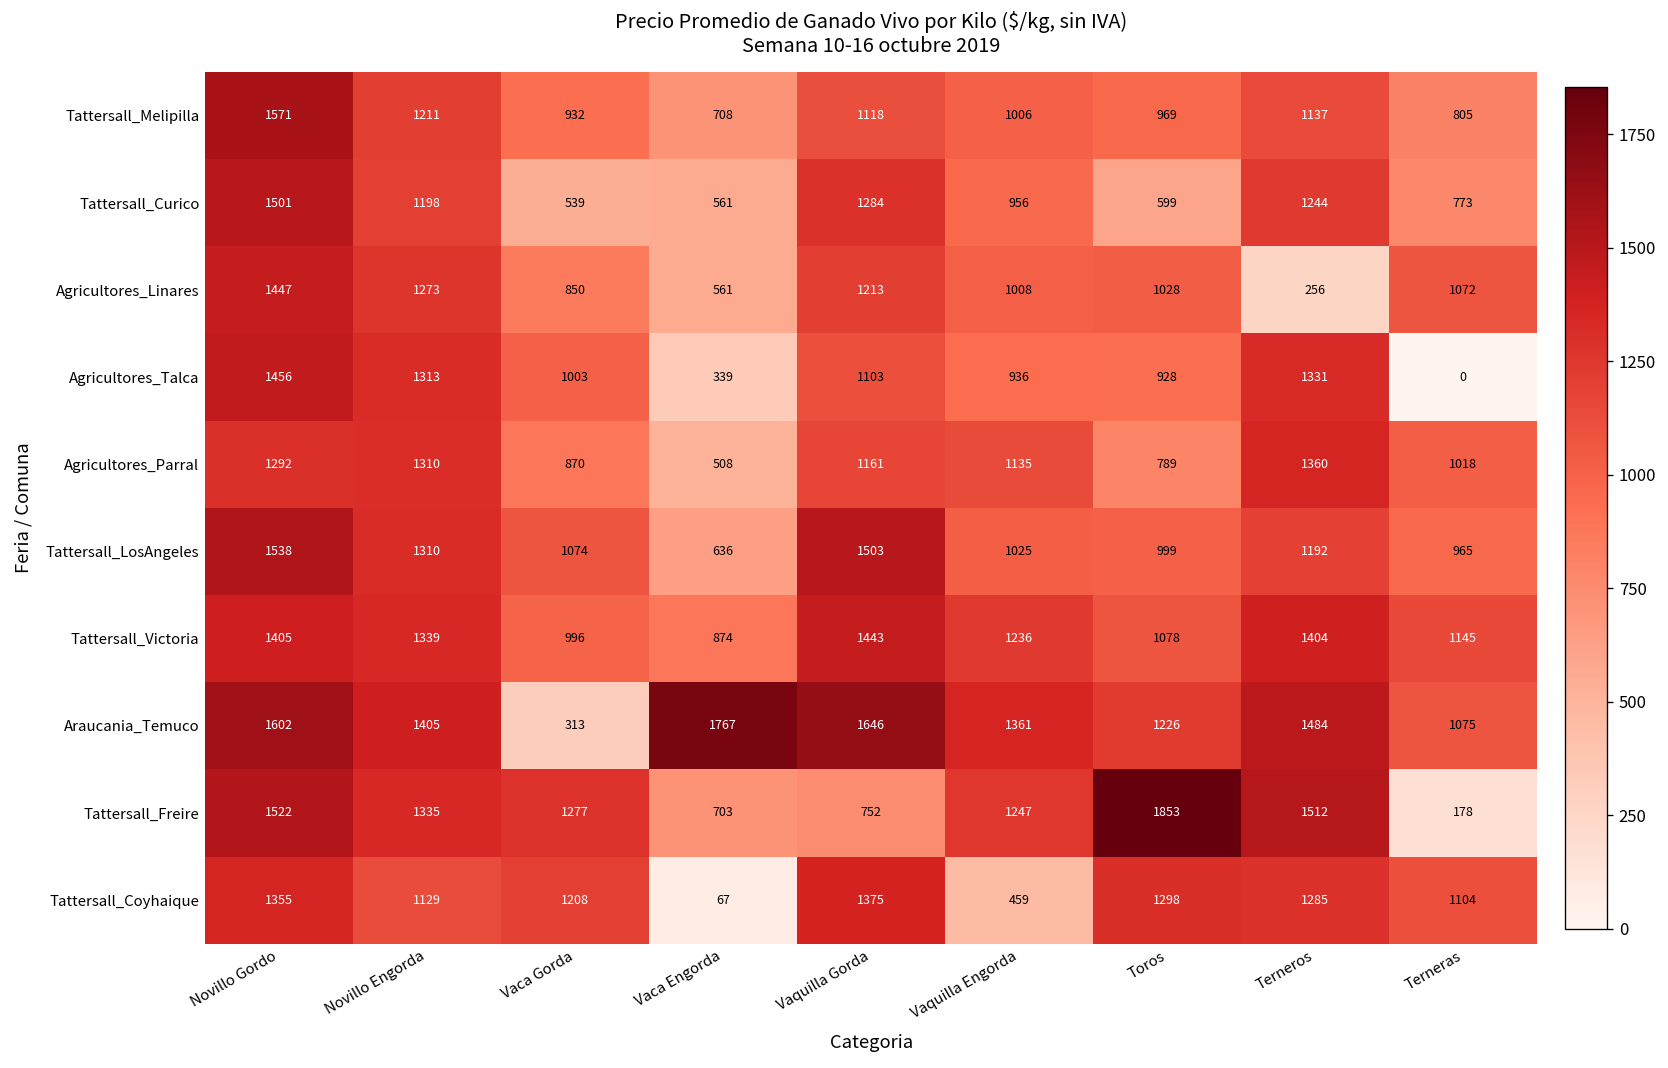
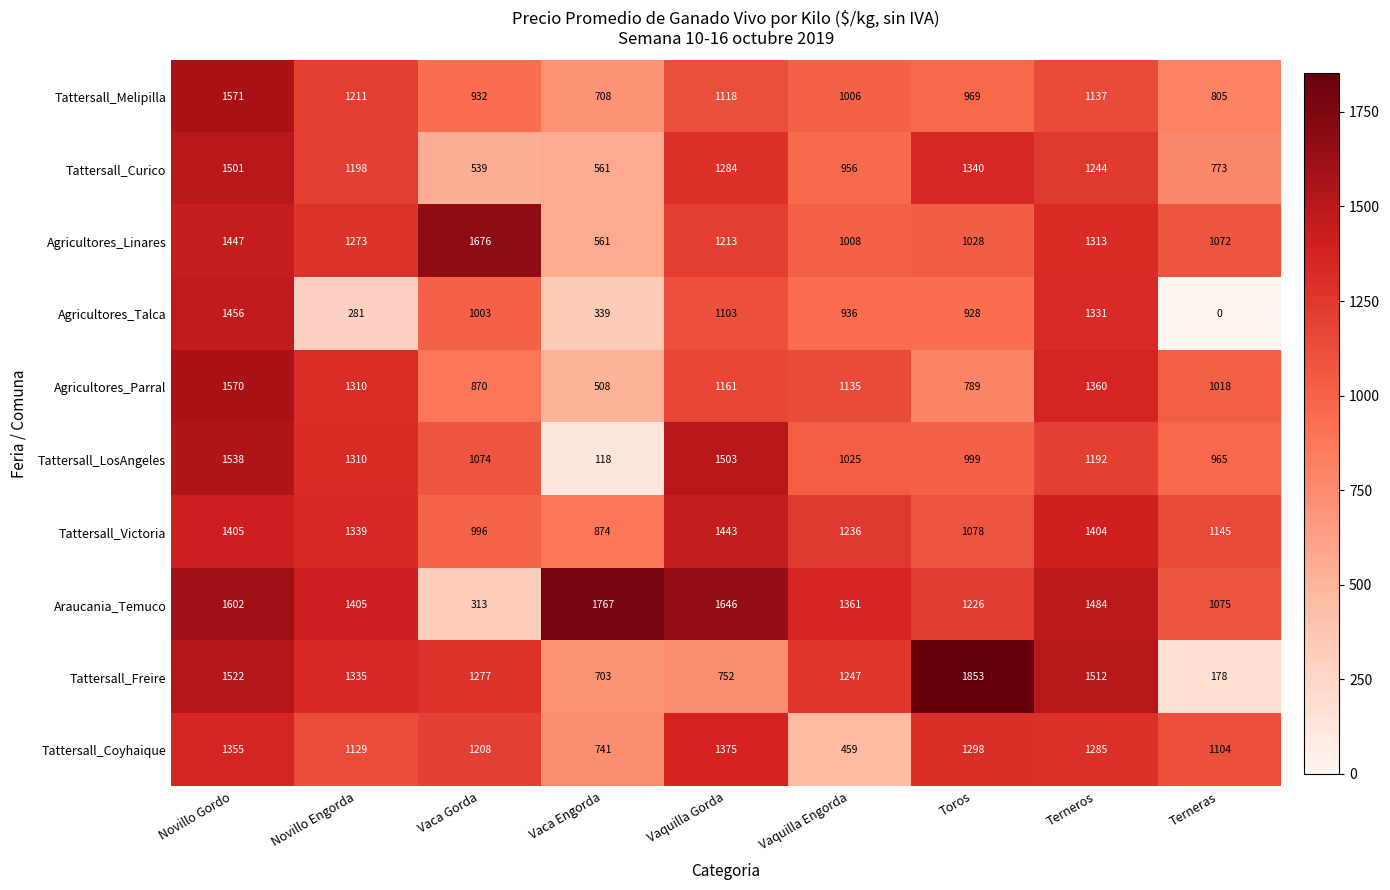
Tattersall_Curico, Toros: 599 -> 1340
Agricultores_Linares, Vaca Gorda: 850 -> 1676
Agricultores_Linares, Terneros: 256 -> 1313
Agricultores_Talca, Novillo Engorda: 1313 -> 281
Agricultores_Parral, Novillo Gordo: 1292 -> 1570
Tattersall_LosAngeles, Vaca Engorda: 636 -> 118
Tattersall_Coyhaique, Vaca Engorda: 67 -> 741
